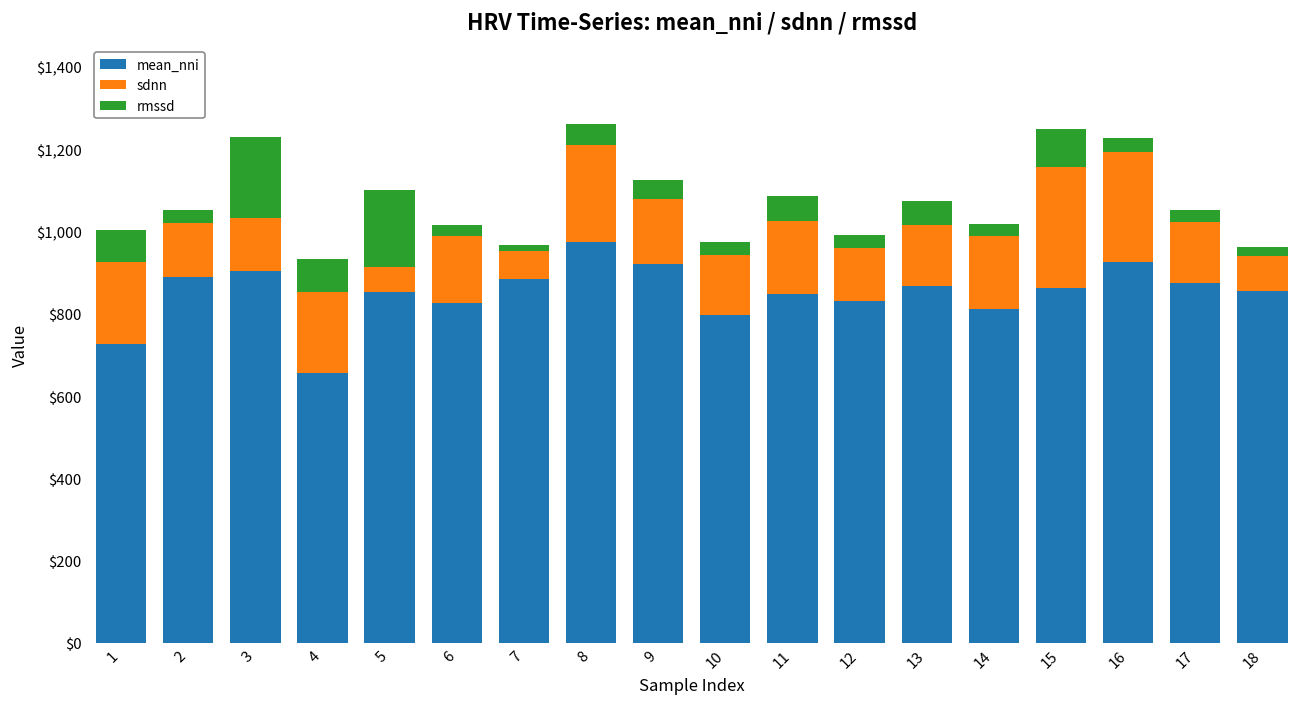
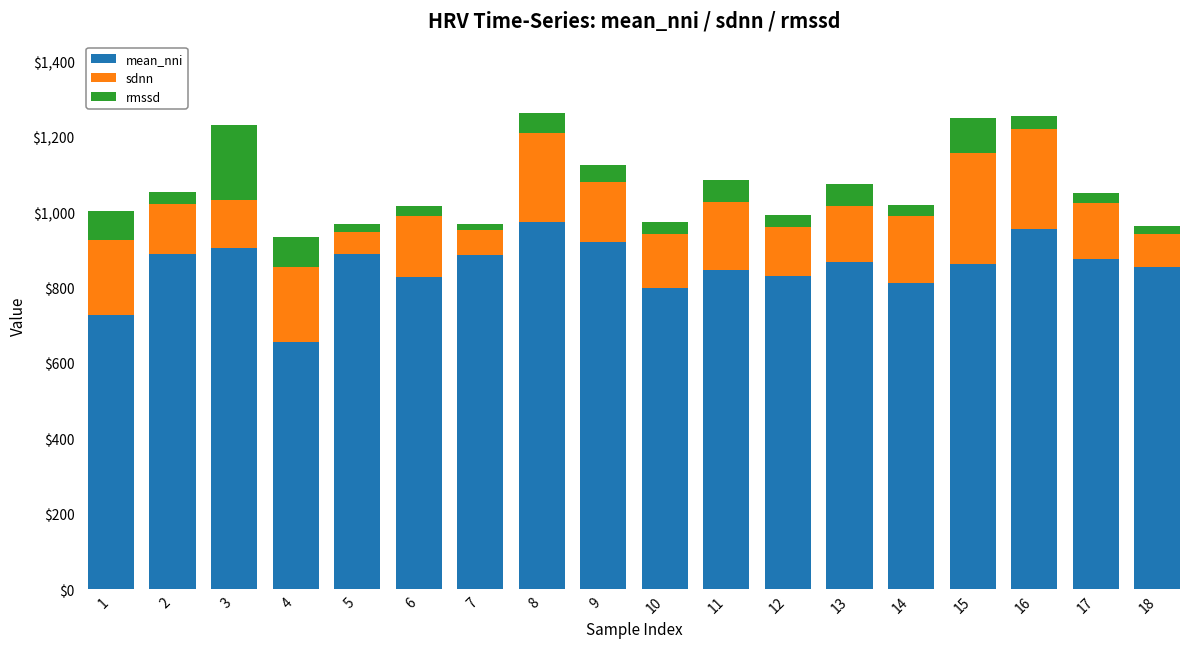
mean_nni, 5: $850 -> $890
rmssd, 5: $190 -> $20
mean_nni, 16: $930 -> $950
